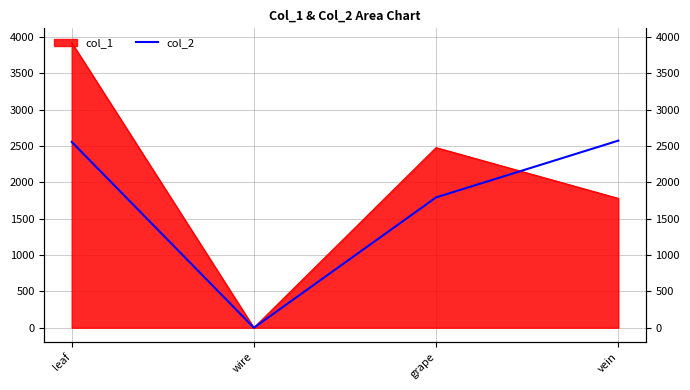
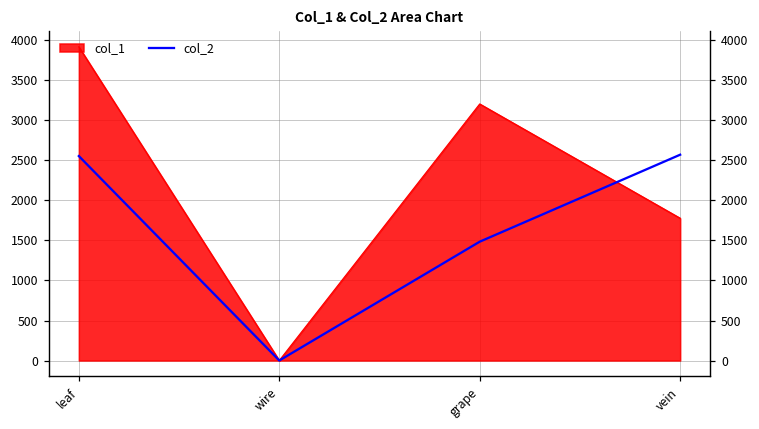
col_1, grape: 2500 -> 3200
col_2, grape: 1800 -> 1500
